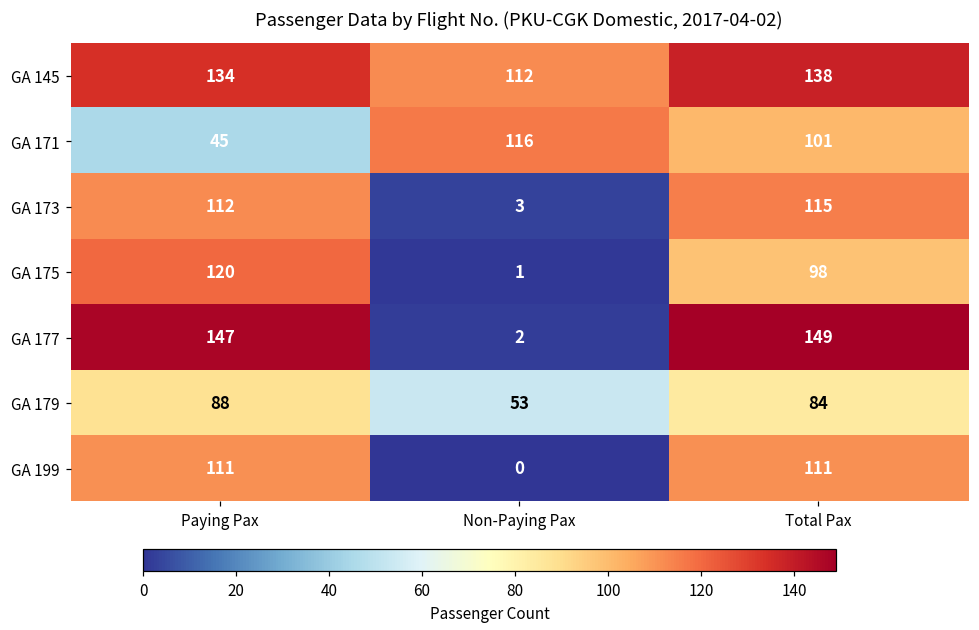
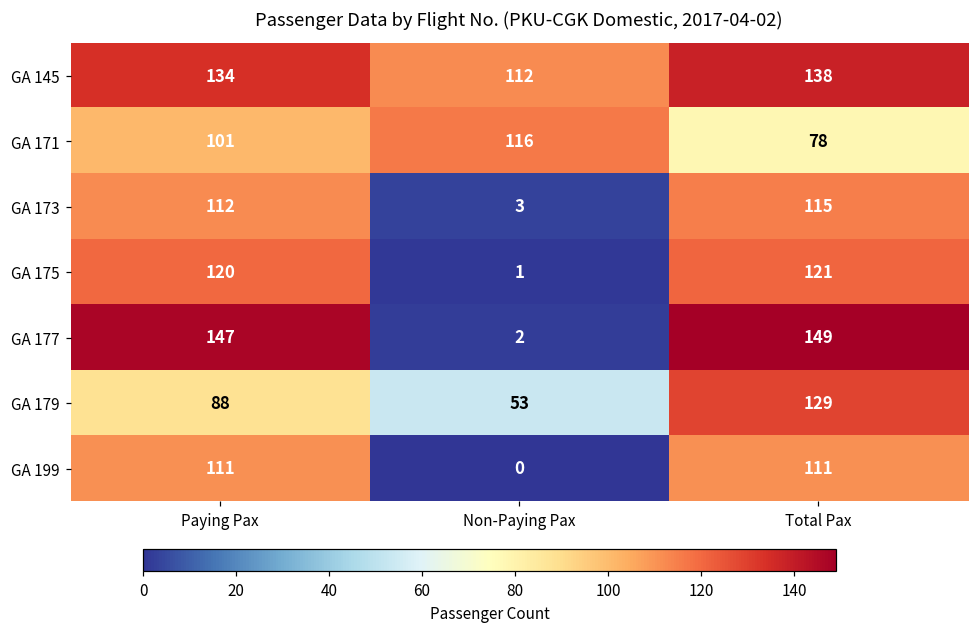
GA 171, Paying Pax: 45 -> 101
GA 171, Total Pax: 101 -> 78
GA 175, Total Pax: 98 -> 121
GA 179, Total Pax: 84 -> 129
